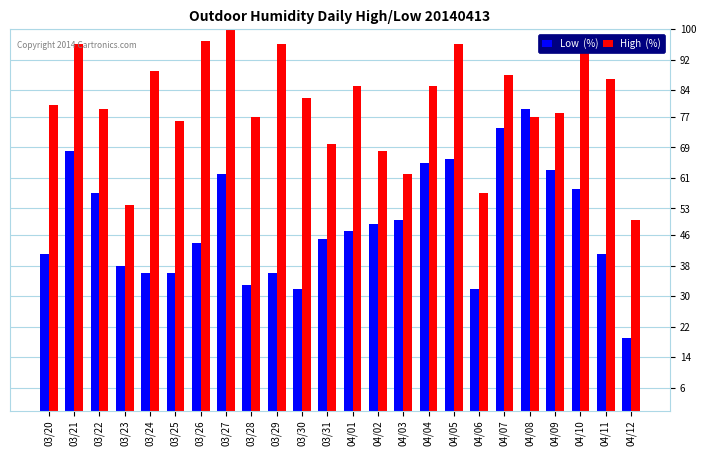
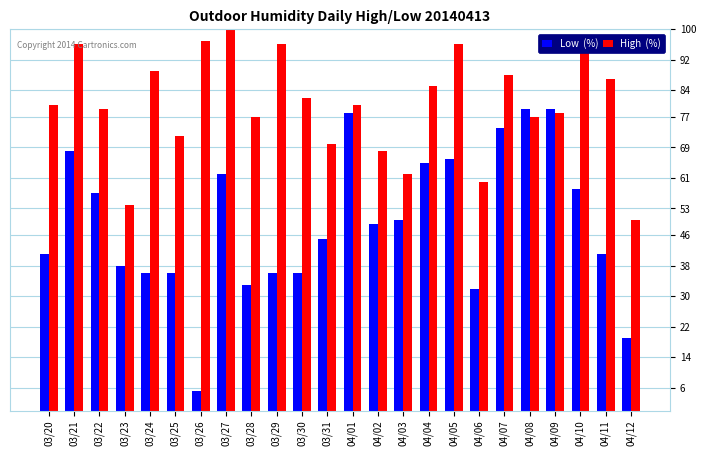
High (%), 03/25: 76 -> 72
Low (%), 03/26: 44 -> 5
Low (%), 03/30: 32 -> 36
Low (%), 04/01: 47 -> 78
High (%), 04/01: 85 -> 80
High (%), 04/06: 57 -> 60
Low (%), 04/09: 63 -> 79
